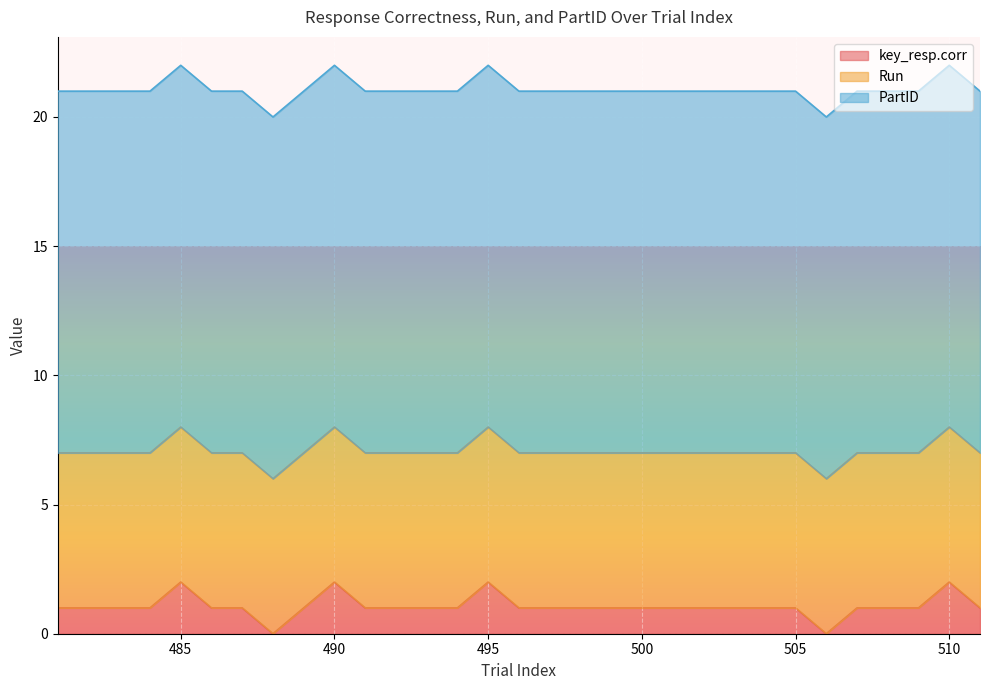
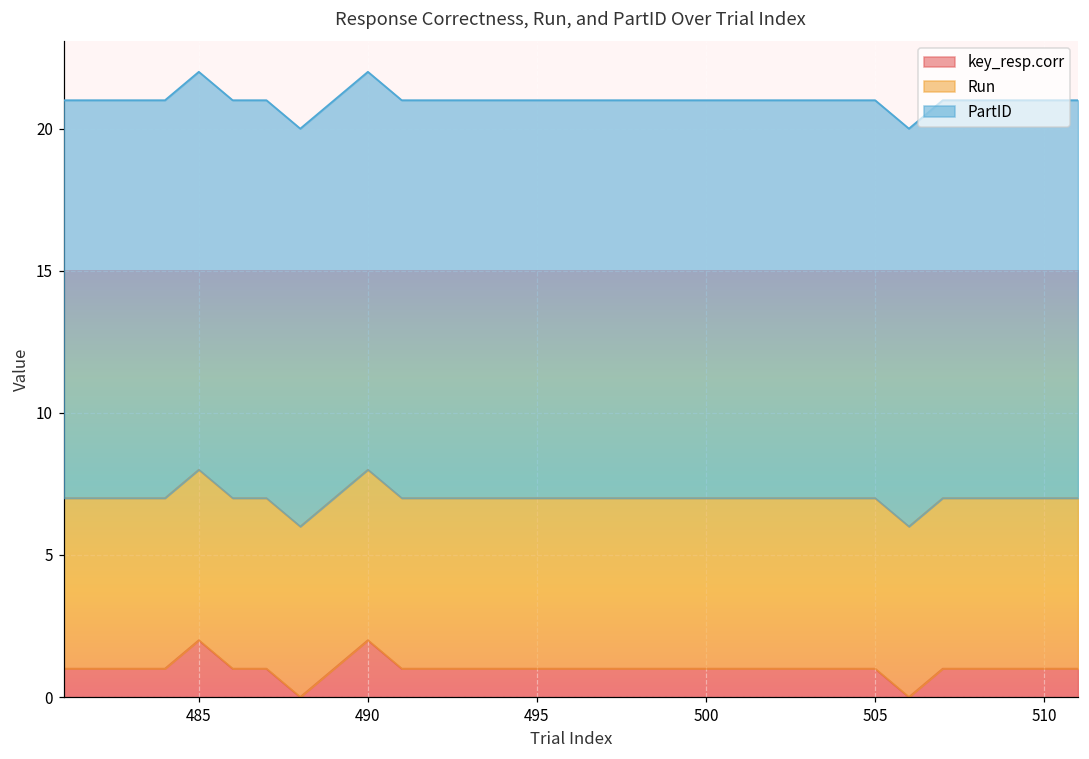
key_resp.corr, 495: 2 -> 1
key_resp.corr, 510: 2 -> 1
